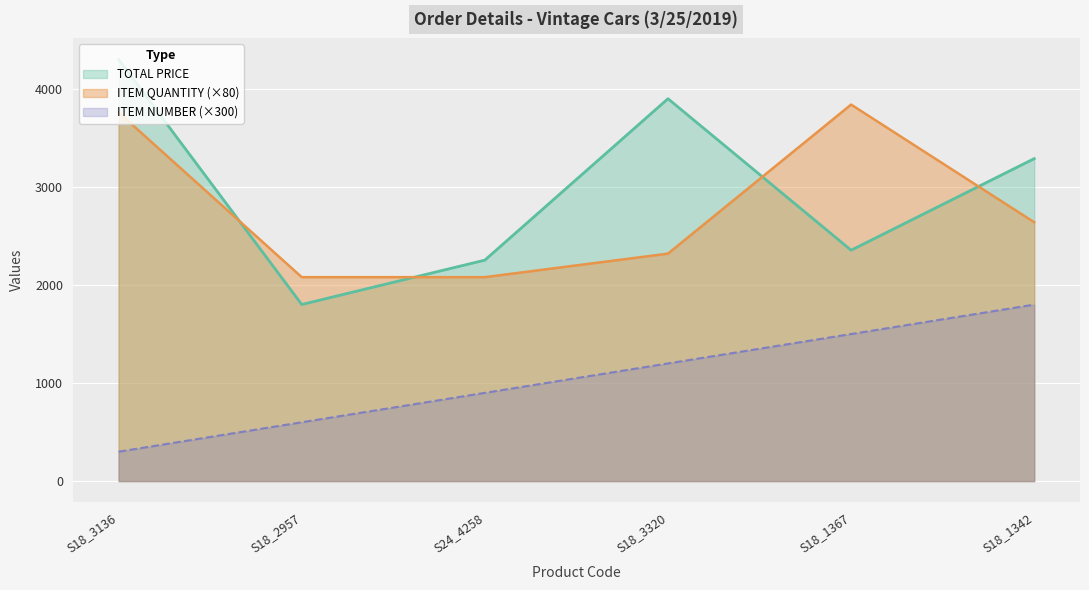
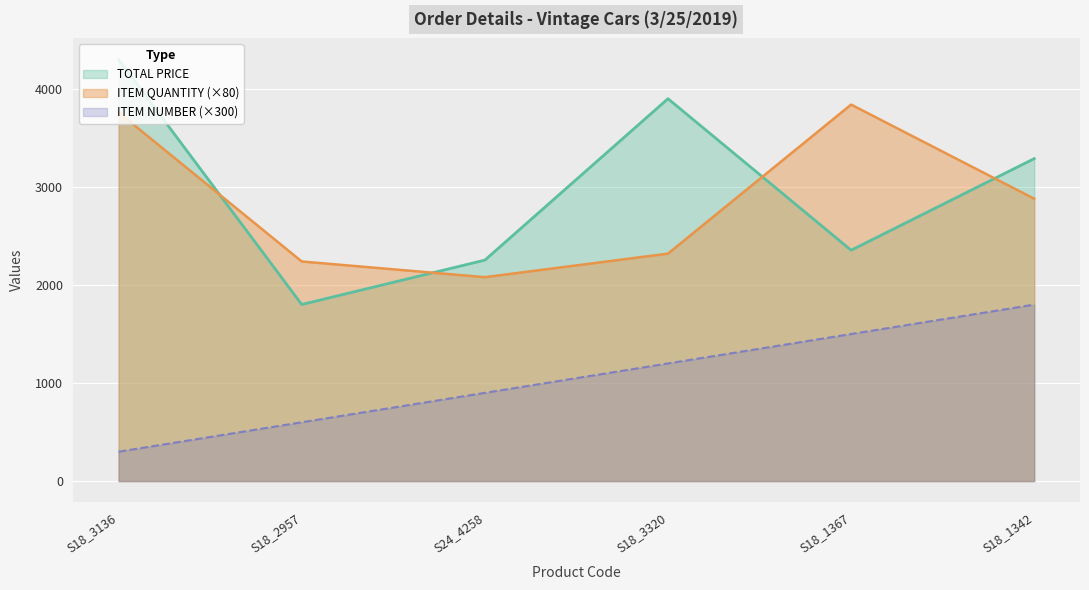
ITEM QUANTITY (×80), S18_2957: 2100 -> 2200
ITEM QUANTITY (×80), S18_1342: 2600 -> 2900
